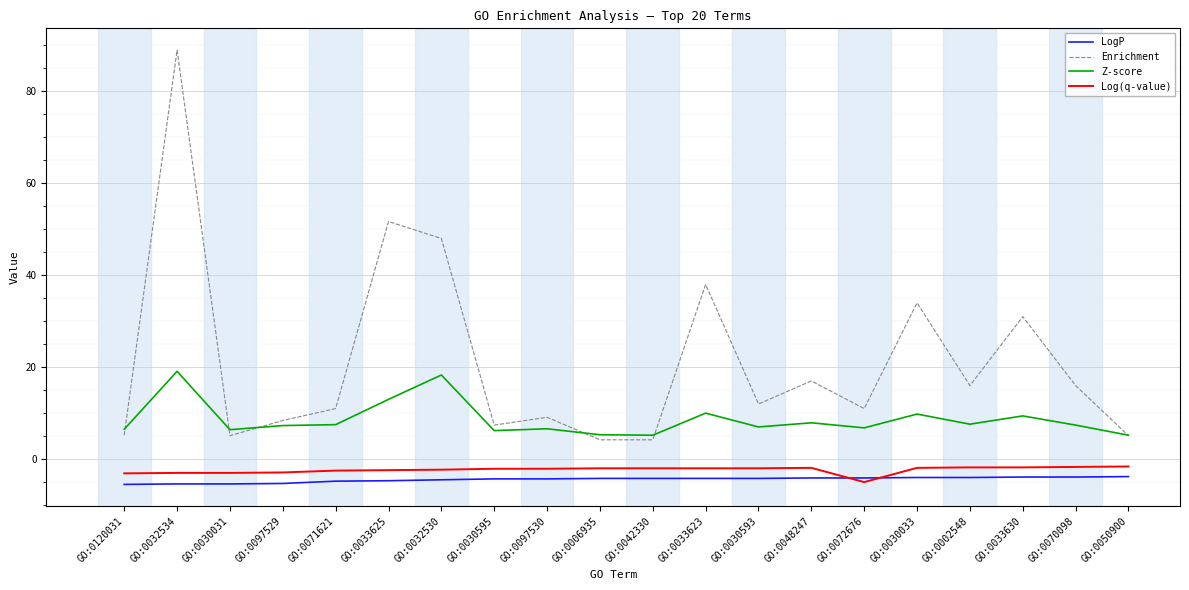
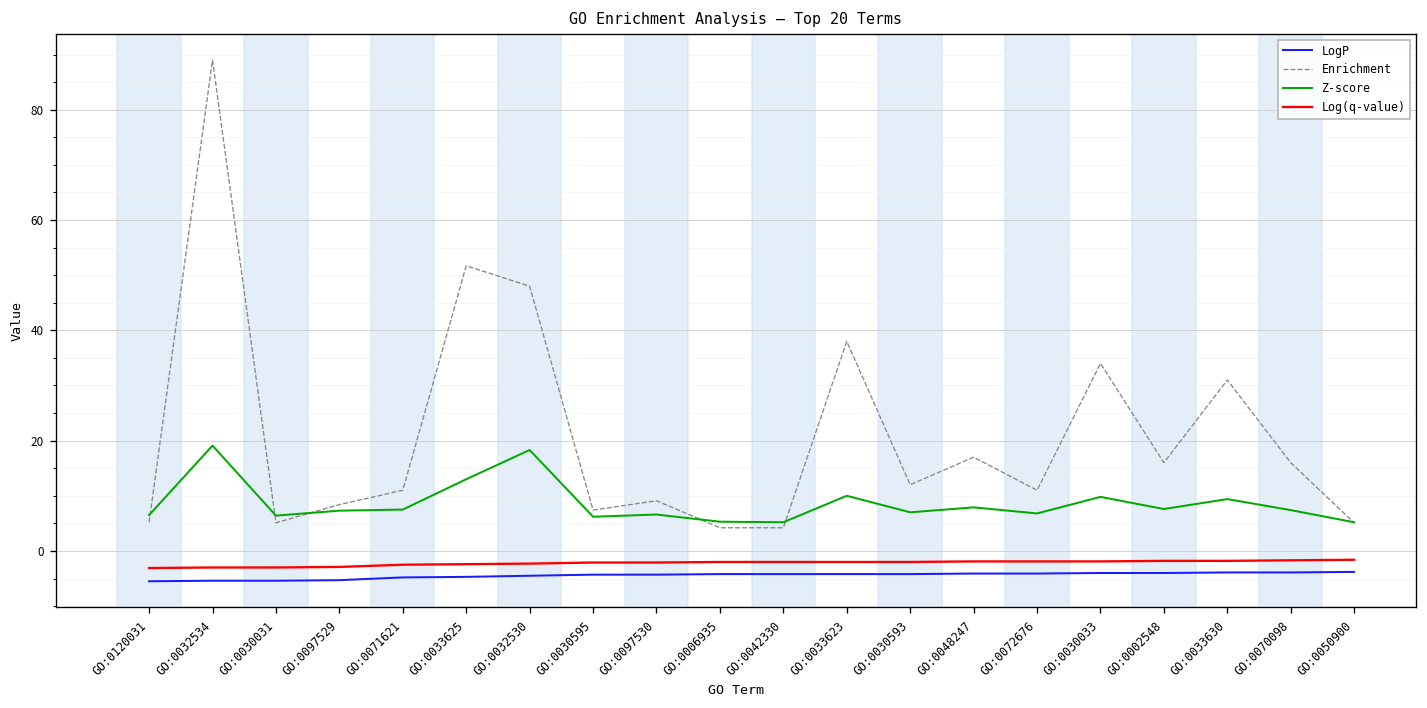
Log(q-value), GO:0072676: -5 -> -2
